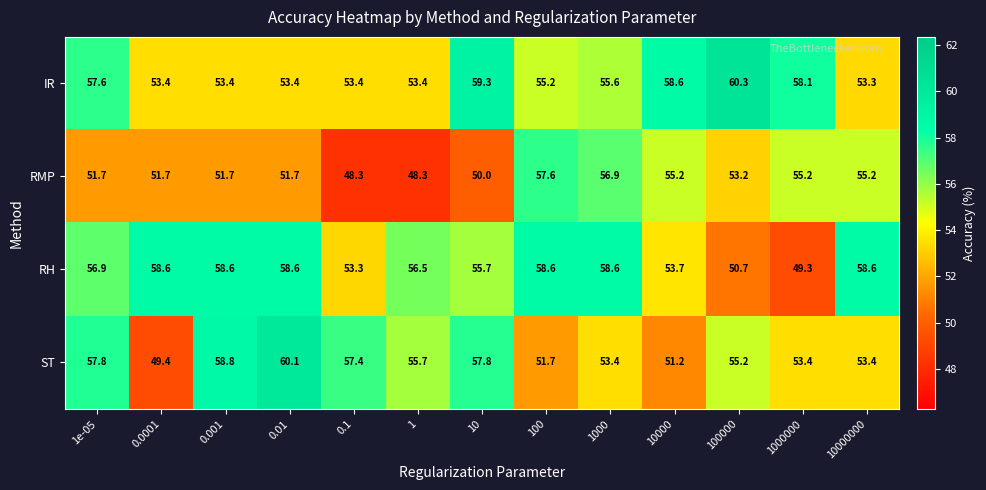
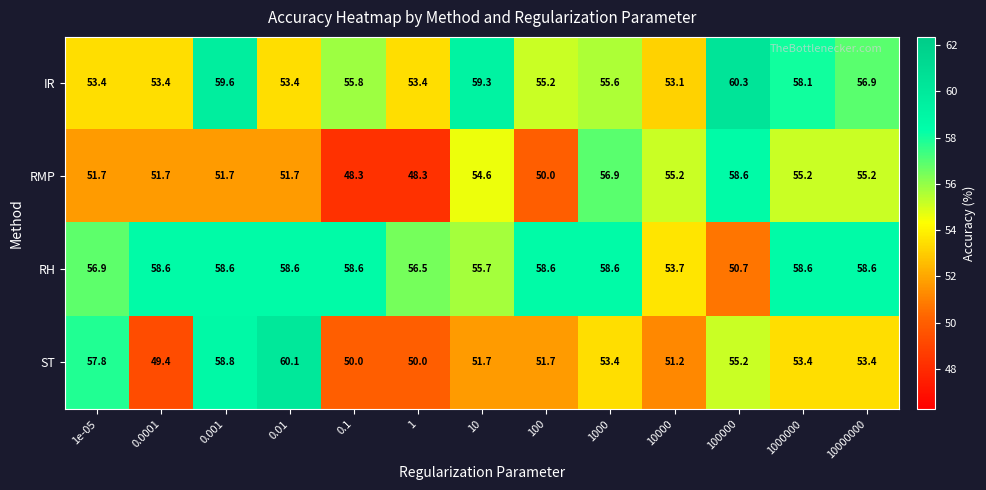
IR, 1e-05: 57.6 -> 53.4
IR, 0.001: 53.4 -> 59.6
IR, 0.1: 53.4 -> 55.8
IR, 10000: 58.6 -> 53.1
IR, 10000000: 53.3 -> 56.9
RMP, 10: 50.0 -> 54.6
RMP, 100: 57.6 -> 50.0
RMP, 100000: 53.2 -> 58.6
RH, 0.1: 53.3 -> 58.6
RH, 1000000: 49.3 -> 58.6
ST, 0.1: 57.4 -> 50.0
ST, 1: 55.7 -> 50.0
ST, 10: 57.8 -> 51.7
